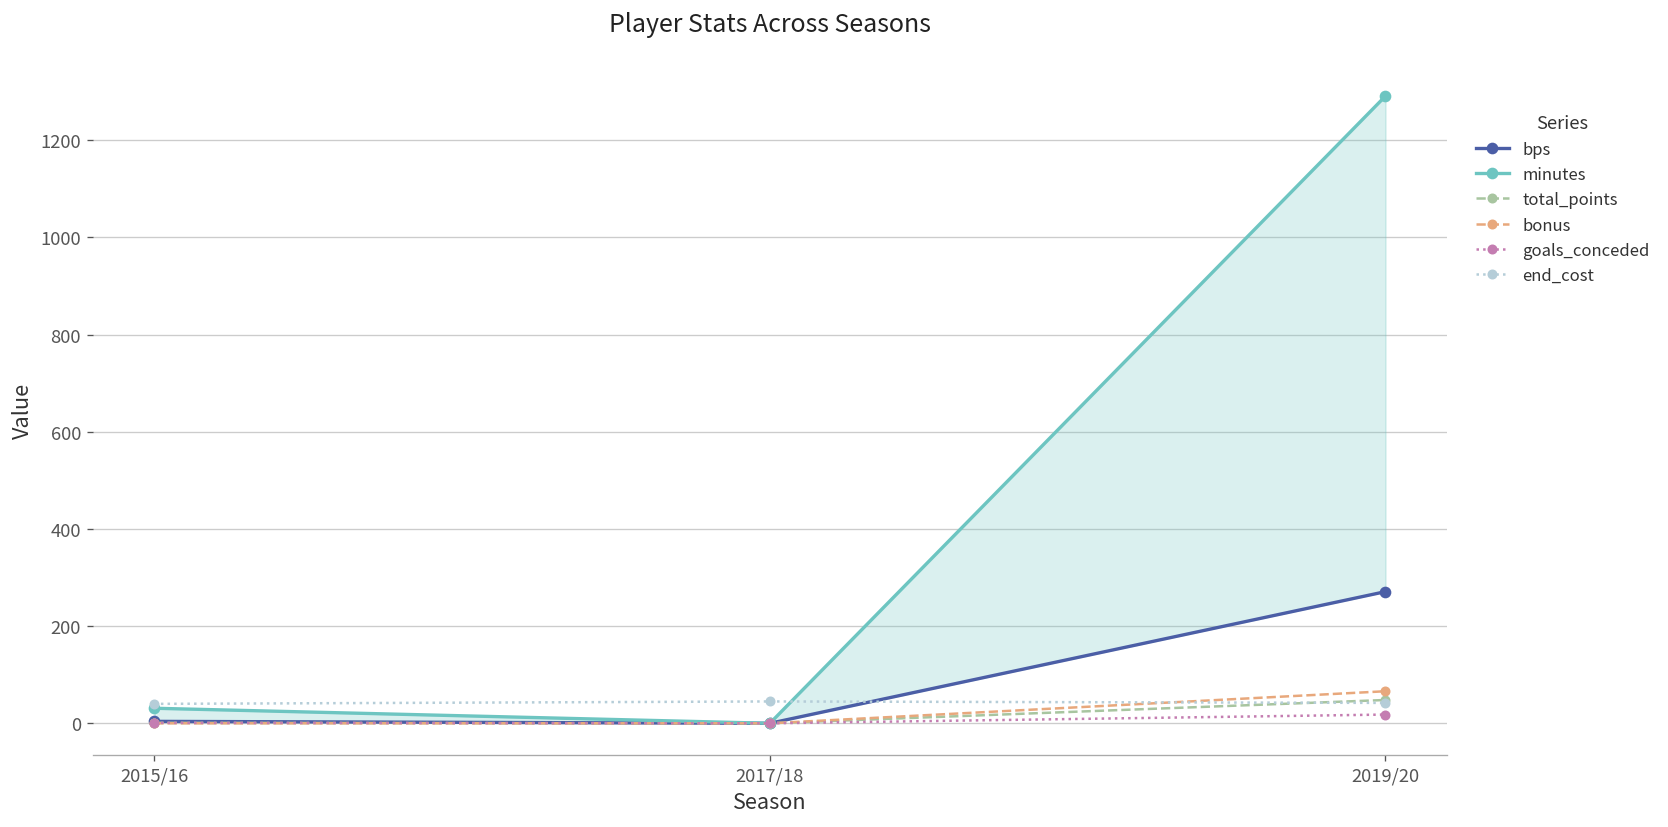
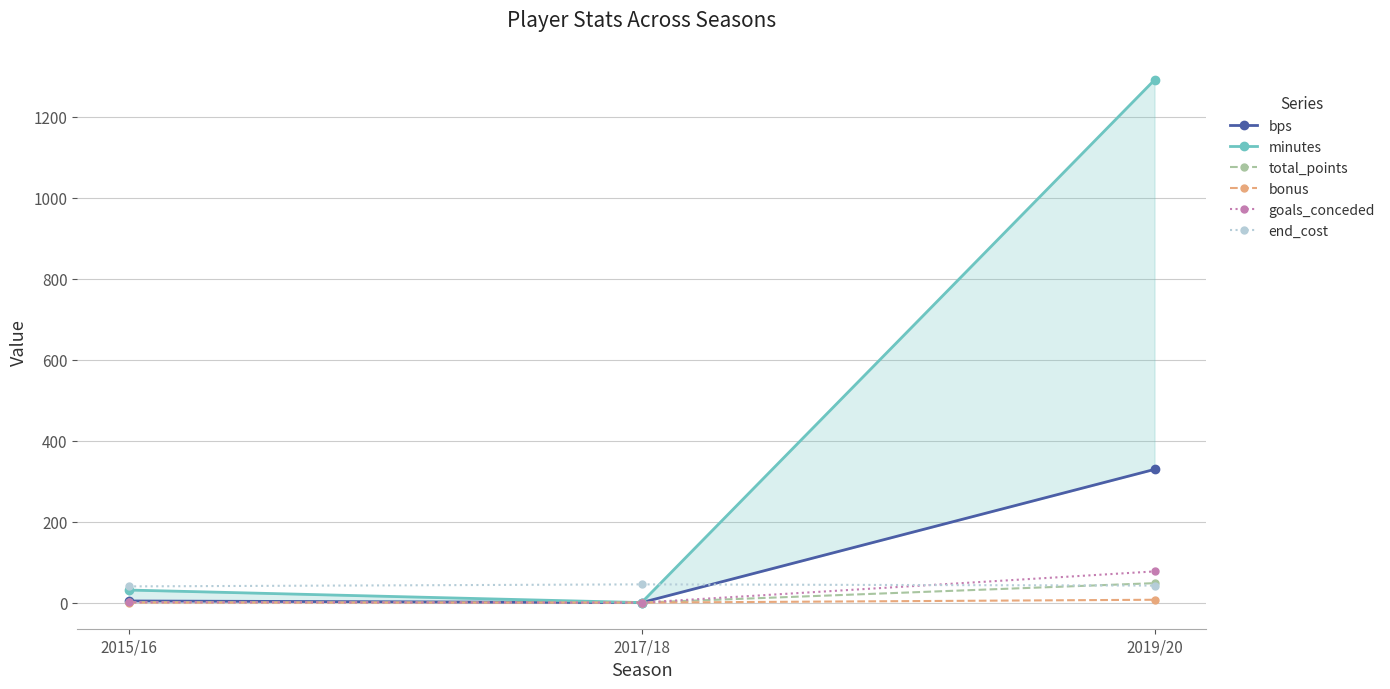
bps, 2019/20: 270 -> 330
bonus, 2019/20: 70 -> 10
goals_conceded, 2019/20: 20 -> 80
